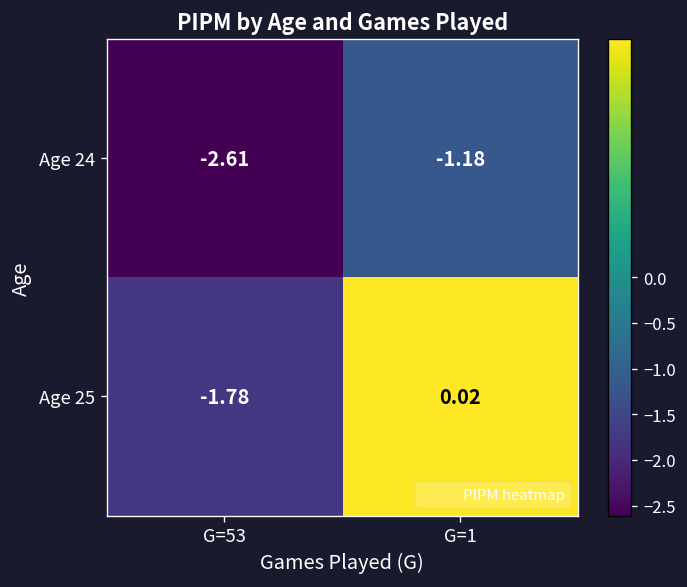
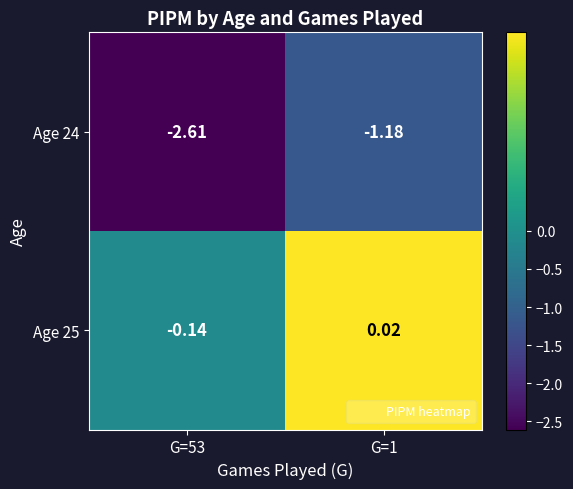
Age 25, G=53: -1.78 -> -0.14
